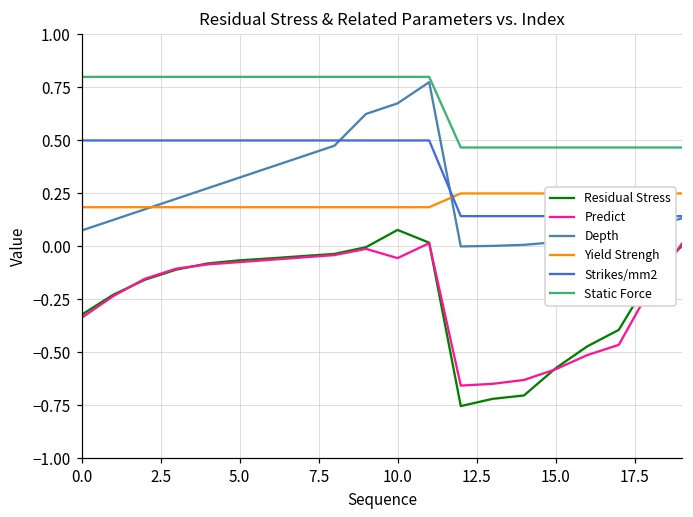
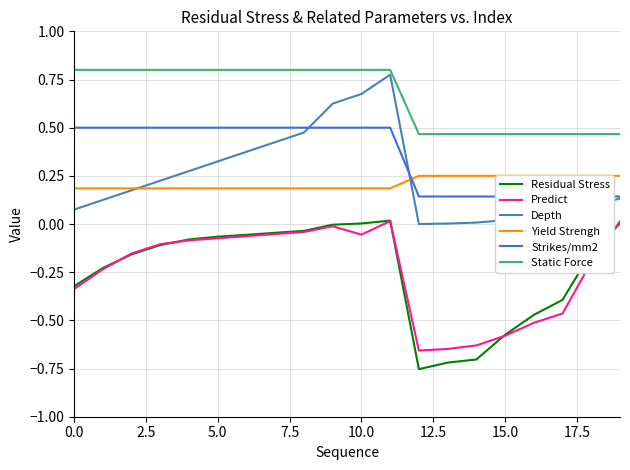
Residual Stress, 10.0: 0.08 -> 0.00
